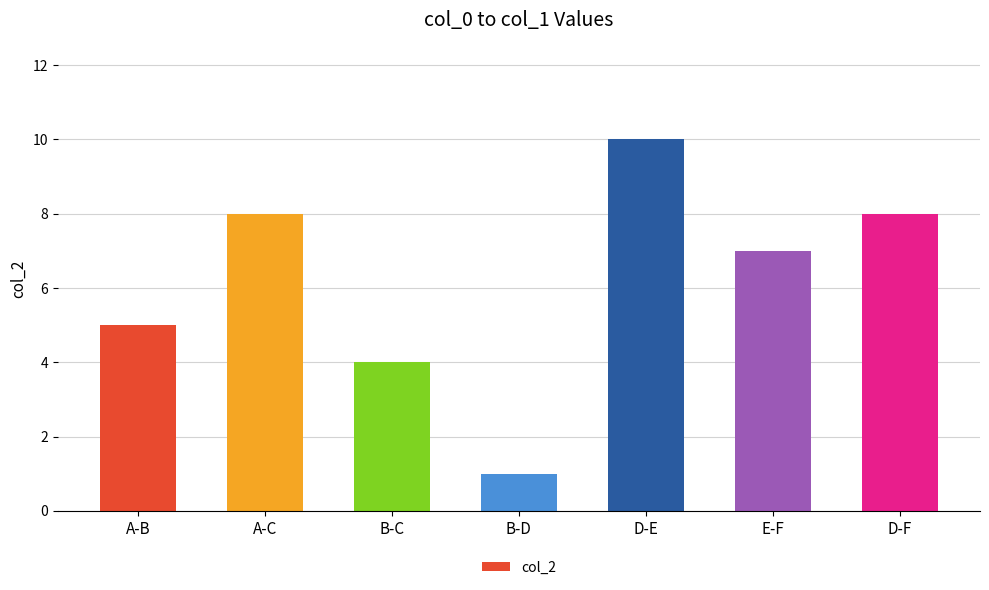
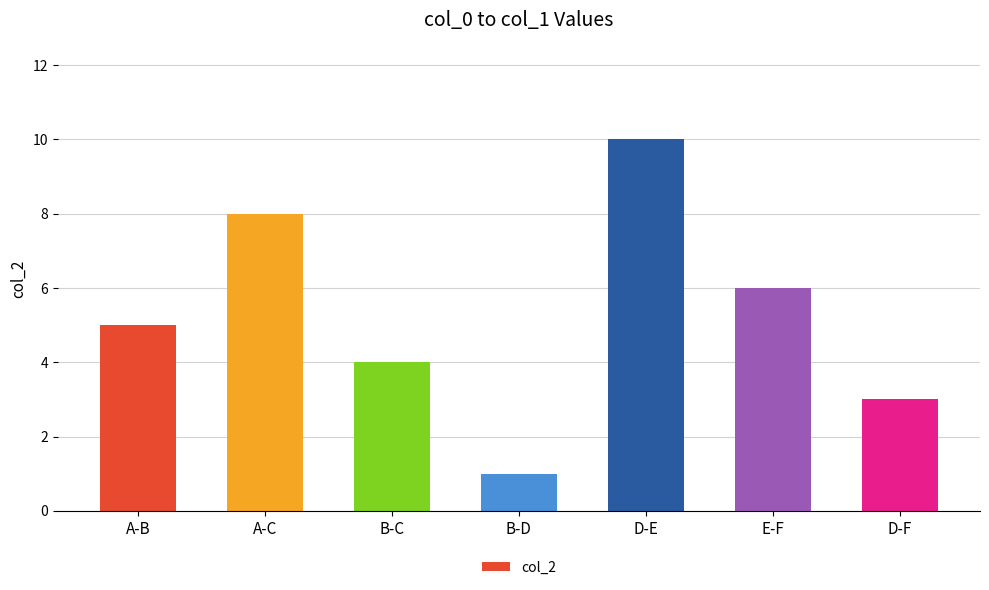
E-F: 7 -> 6
D-F: 8 -> 3
